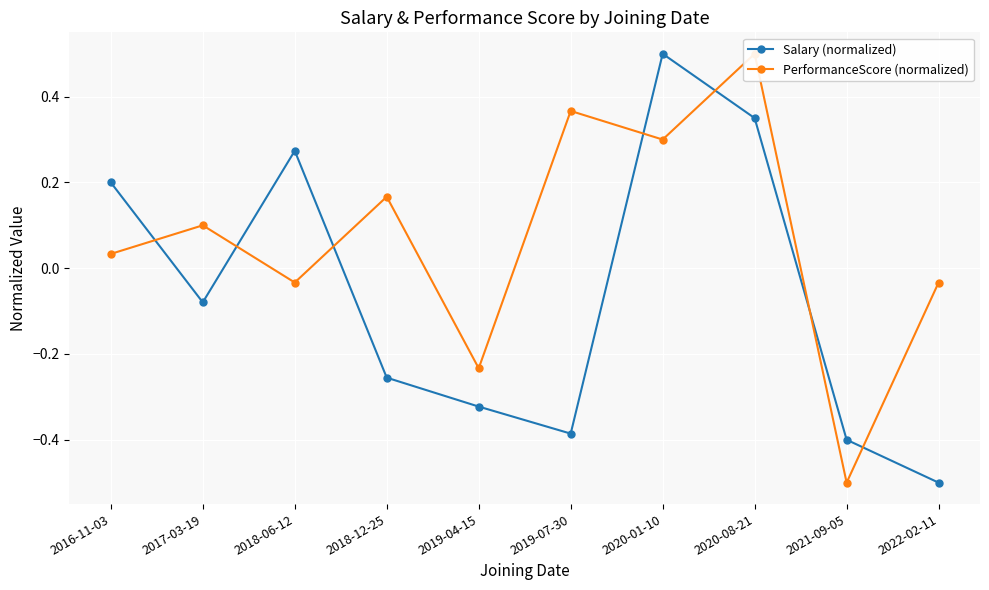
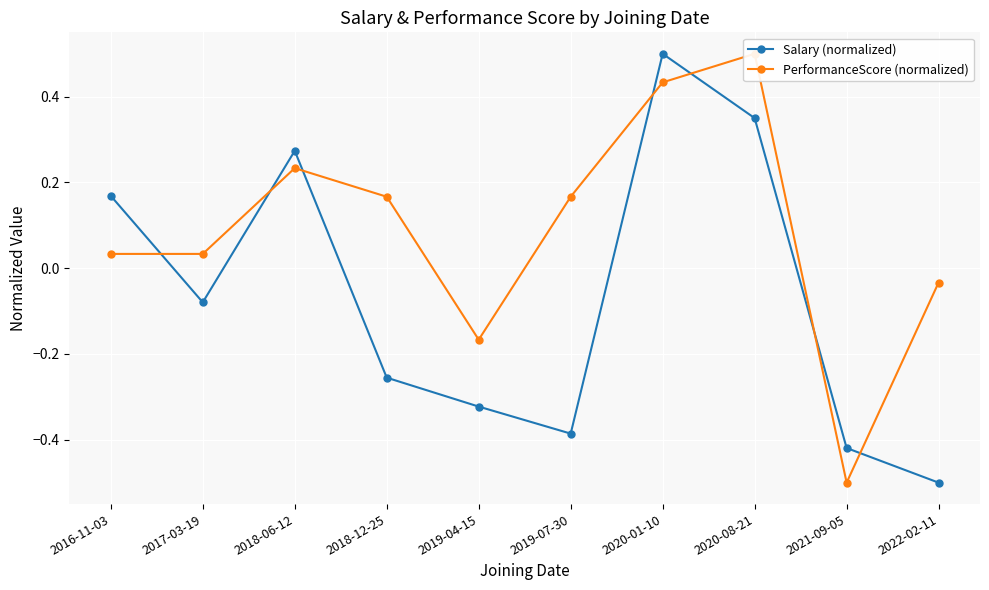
Salary (normalized), 2016-11-03: 0.20 -> 0.17
PerformanceScore (normalized), 2017-03-19: 0.10 -> 0.03
PerformanceScore (normalized), 2018-06-12: -0.03 -> 0.23
PerformanceScore (normalized), 2019-04-15: -0.23 -> -0.17
PerformanceScore (normalized), 2019-07-30: 0.37 -> 0.17
PerformanceScore (normalized), 2020-01-10: 0.30 -> 0.43
Salary (normalized), 2021-09-05: -0.40 -> -0.42
